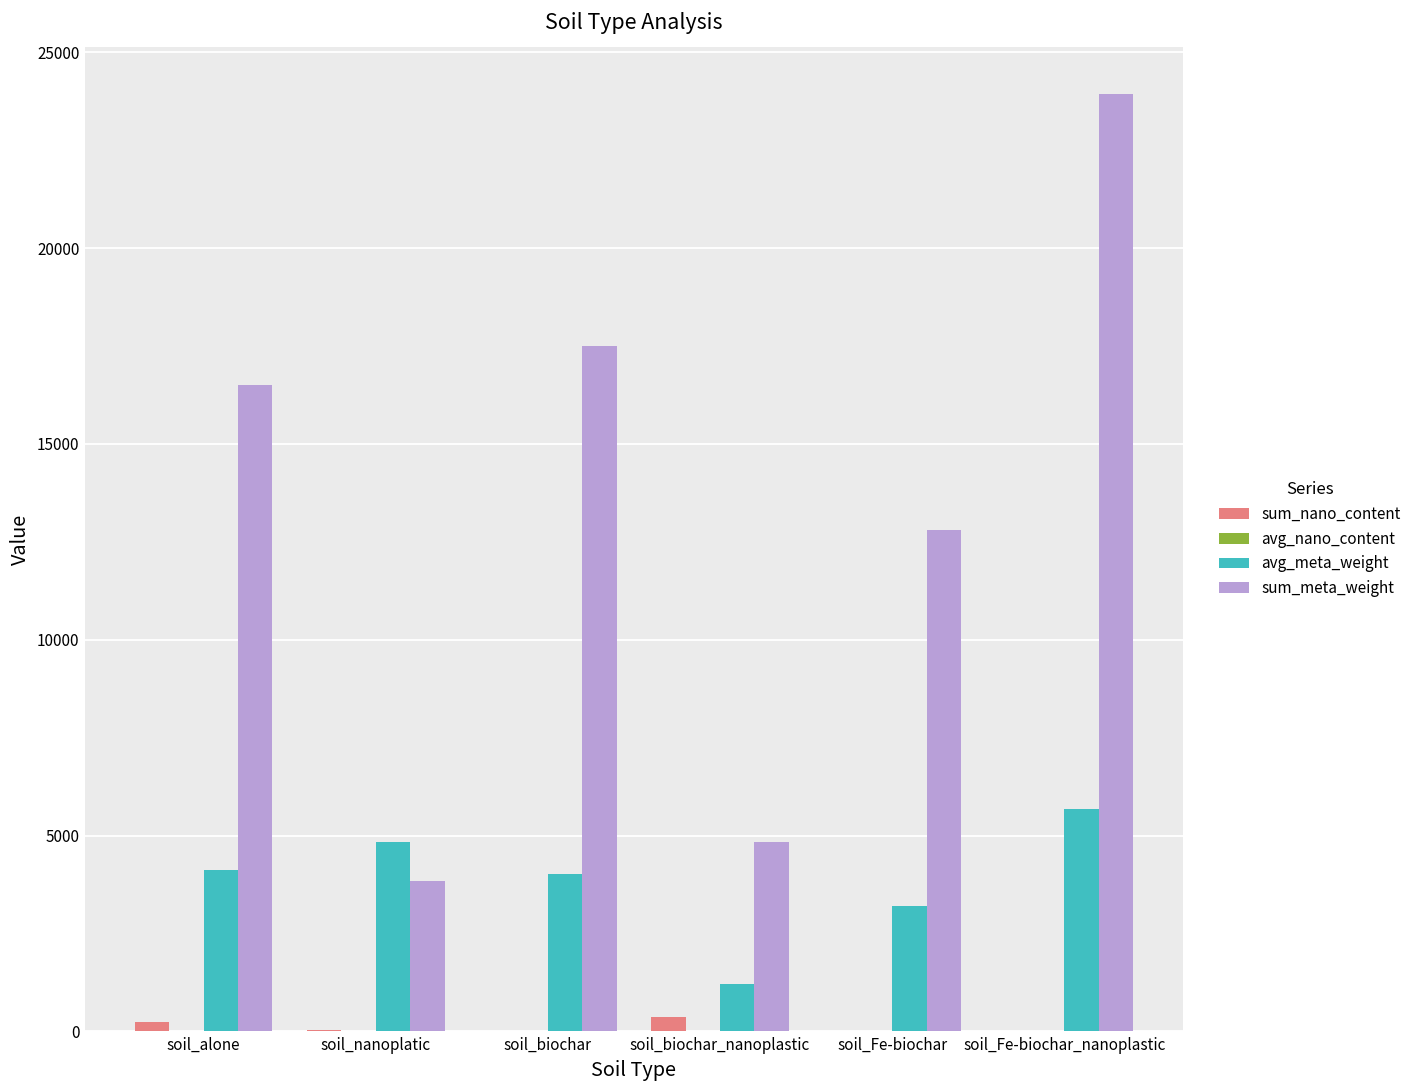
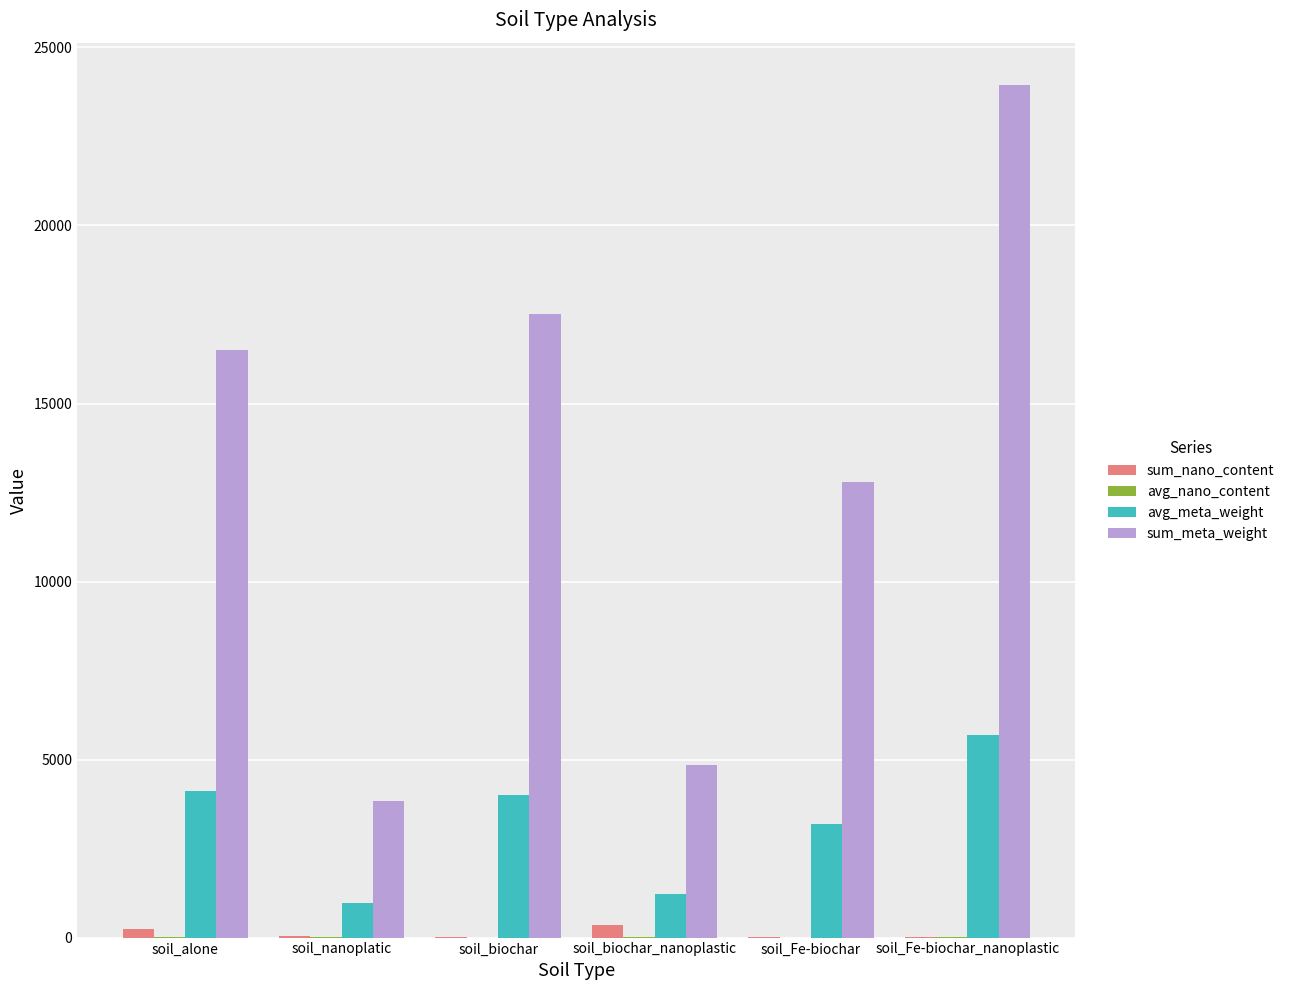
avg_meta_weight, soil_nanoplatic: 4800 -> 1000
